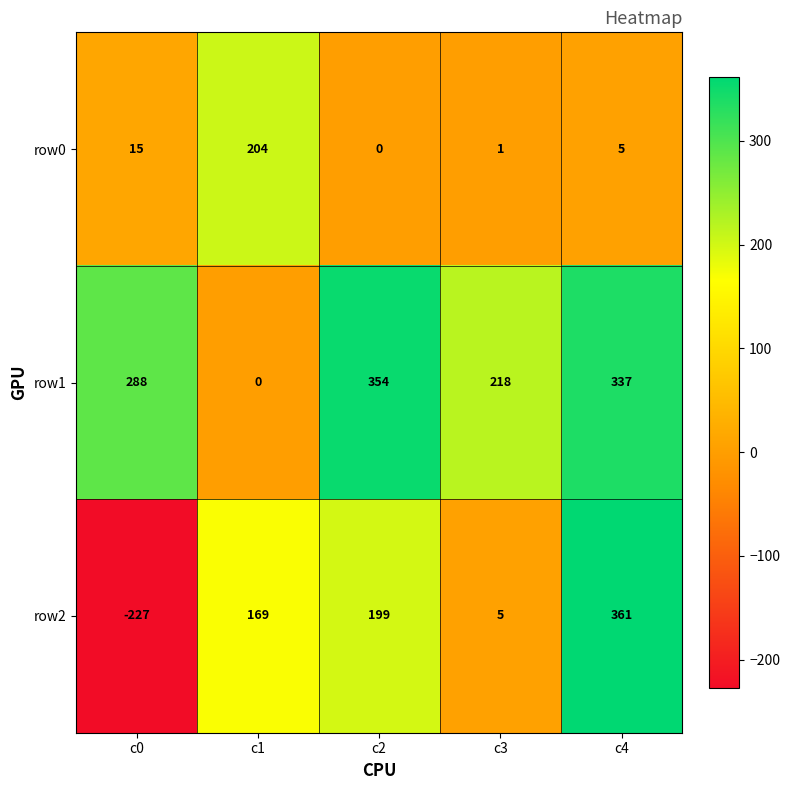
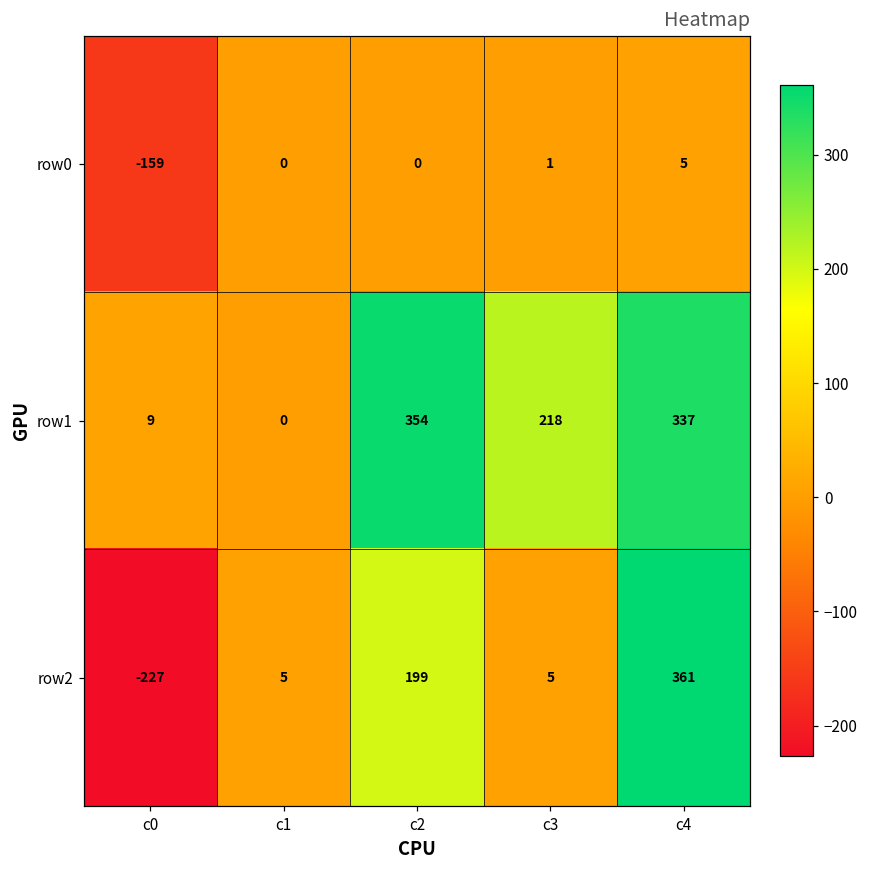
row0, c0: 15 -> -159
row0, c1: 204 -> 0
row1, c0: 288 -> 9
row2, c1: 169 -> 5
